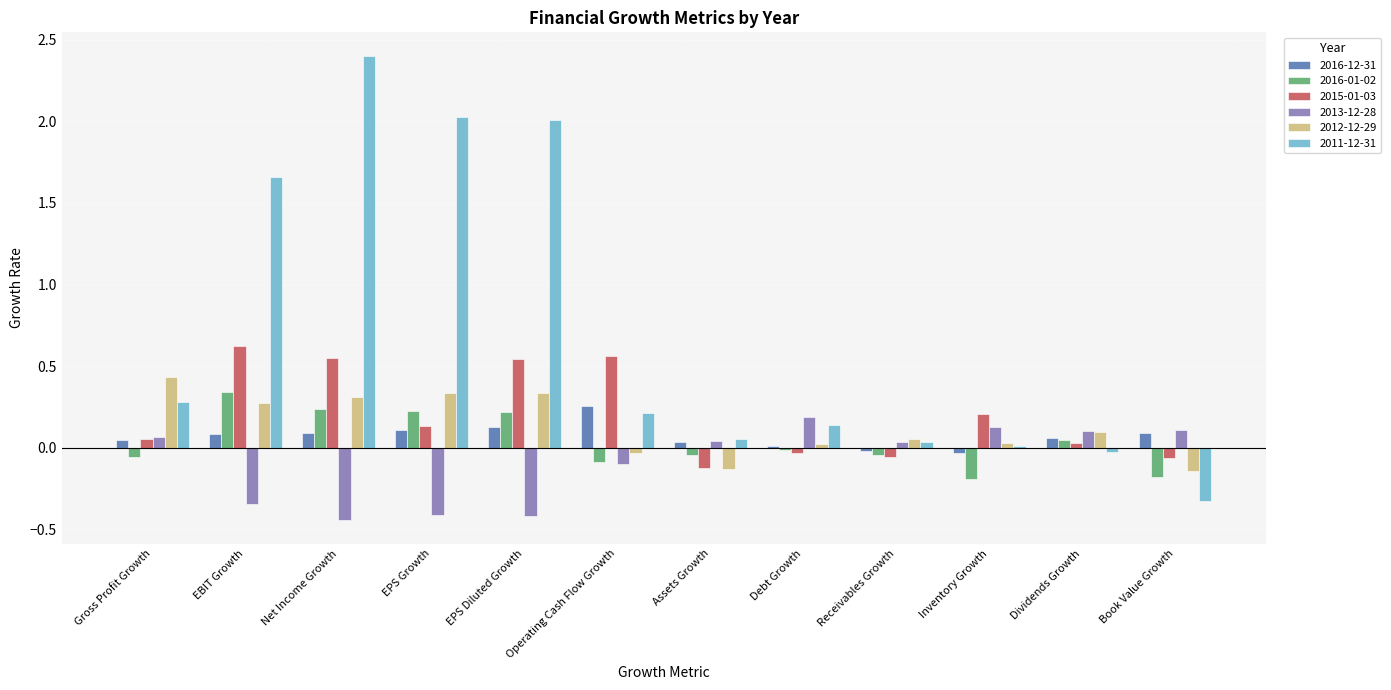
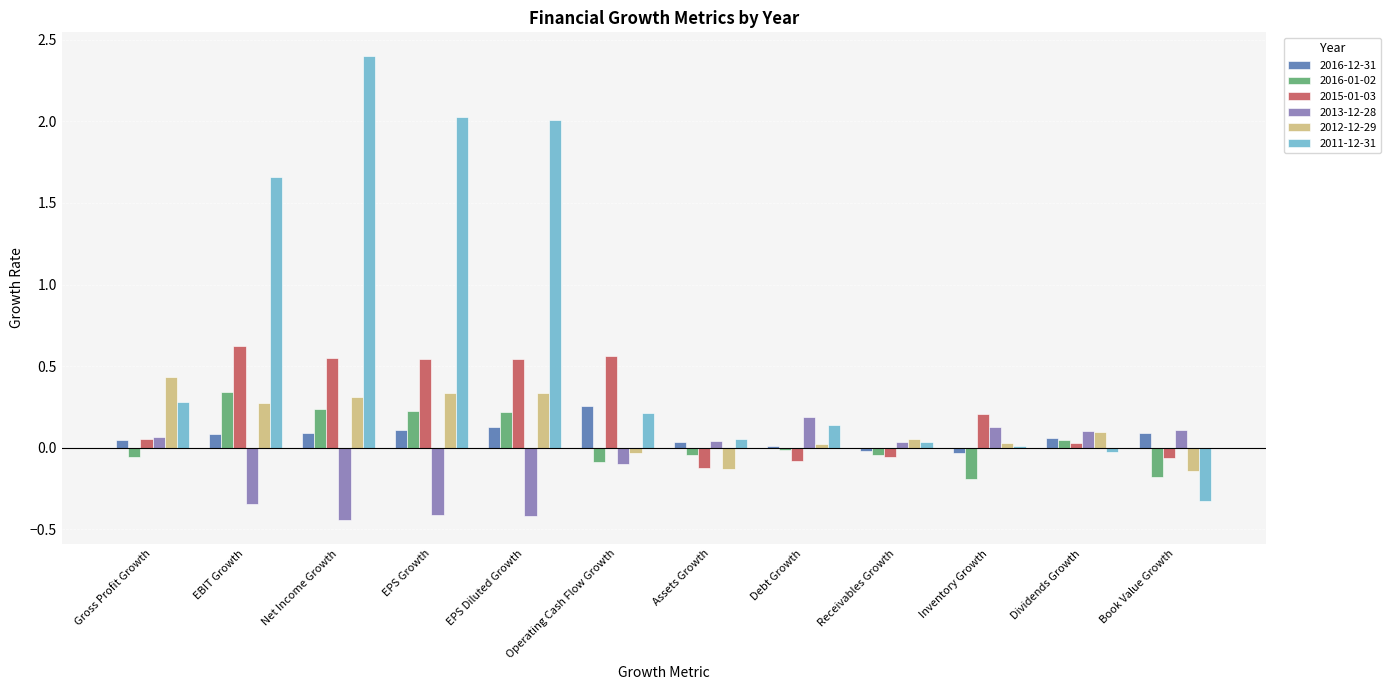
2015-01-03, EPS Growth: 0.14 -> 0.54
2015-01-03, Debt Growth: -0.03 -> -0.08
